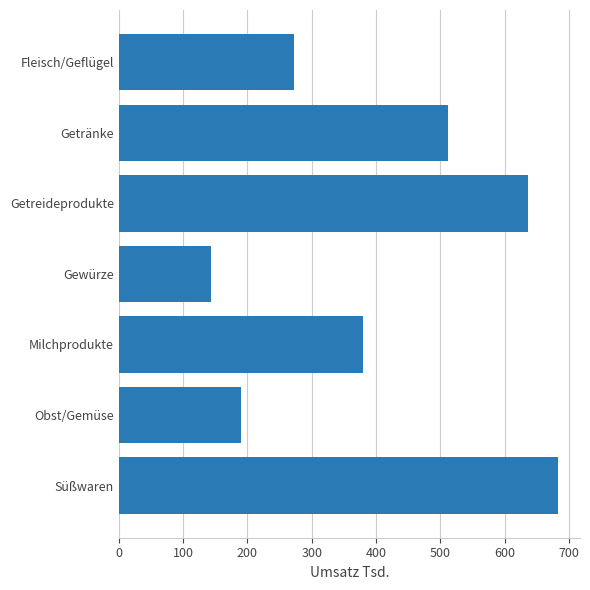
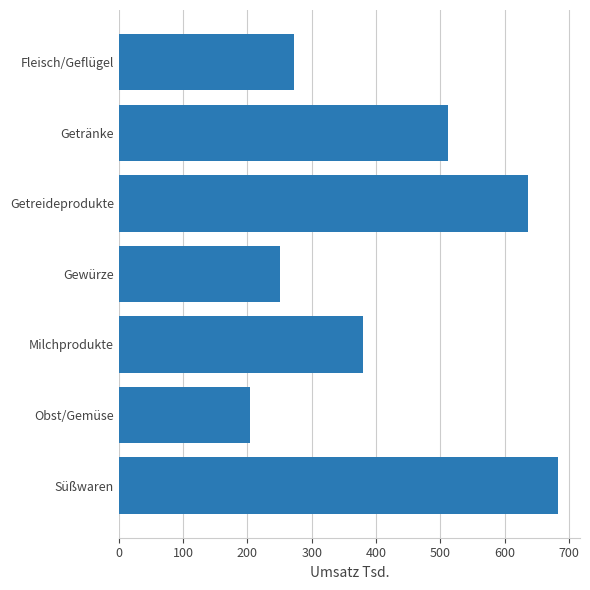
Gewürze: 140 -> 250
Obst/Gemüse: 190 -> 200
